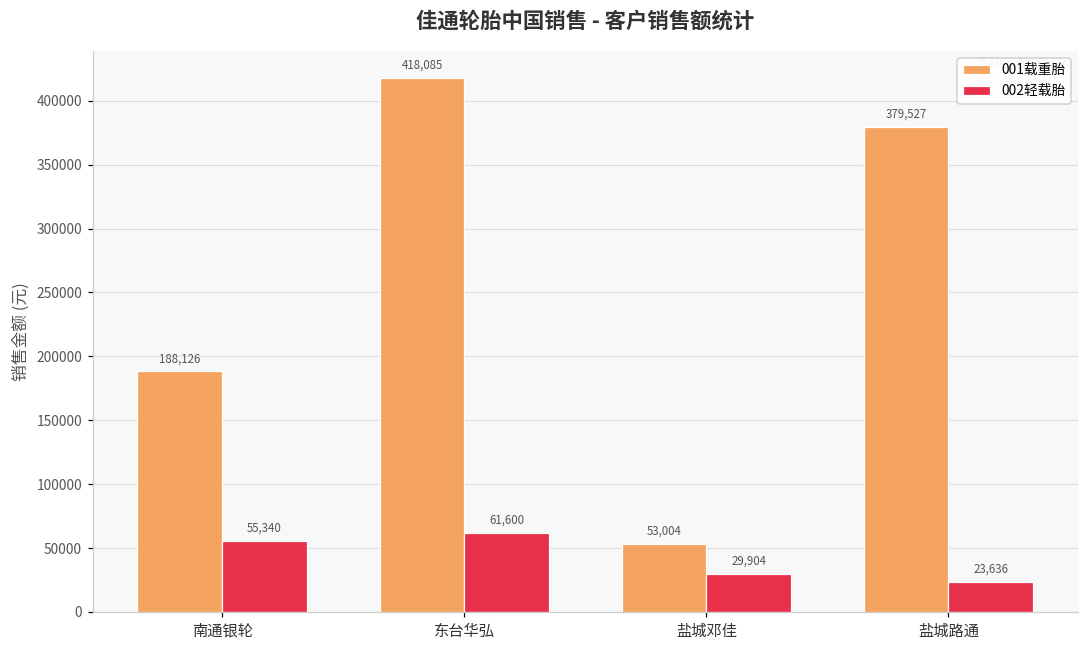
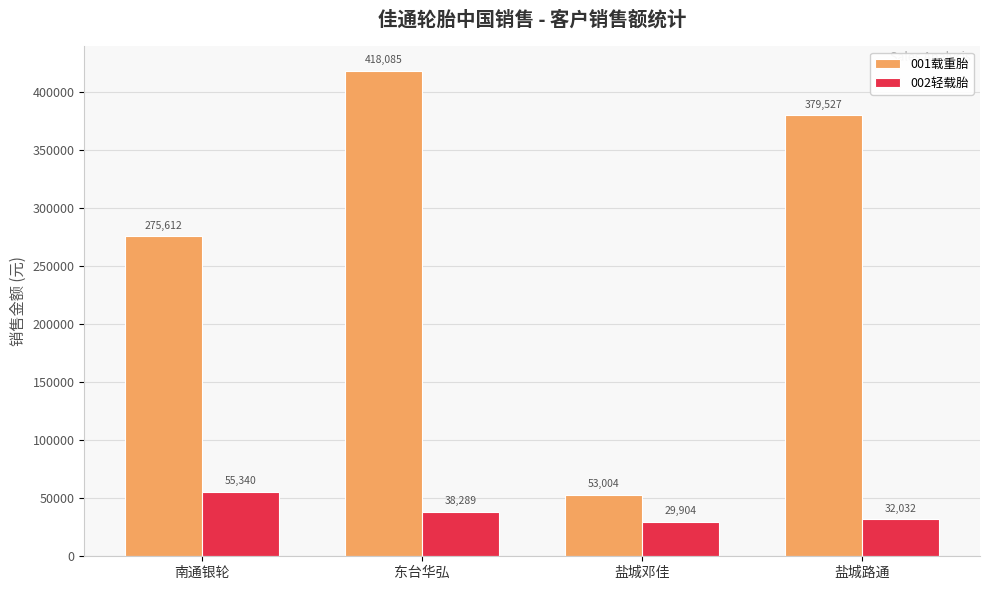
001载重胎, 南通银轮: 188,126 -> 275,612
002轻载胎, 东台华弘: 61,600 -> 38,289
002轻载胎, 盐城路通: 23,636 -> 32,032
